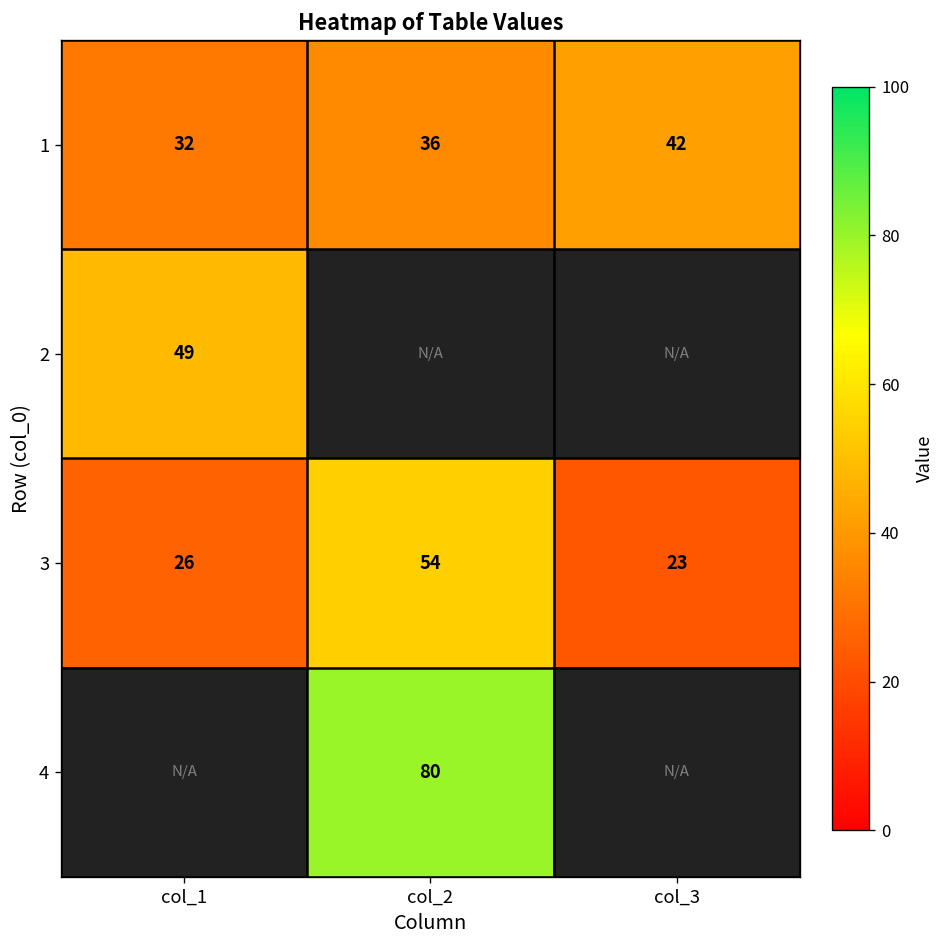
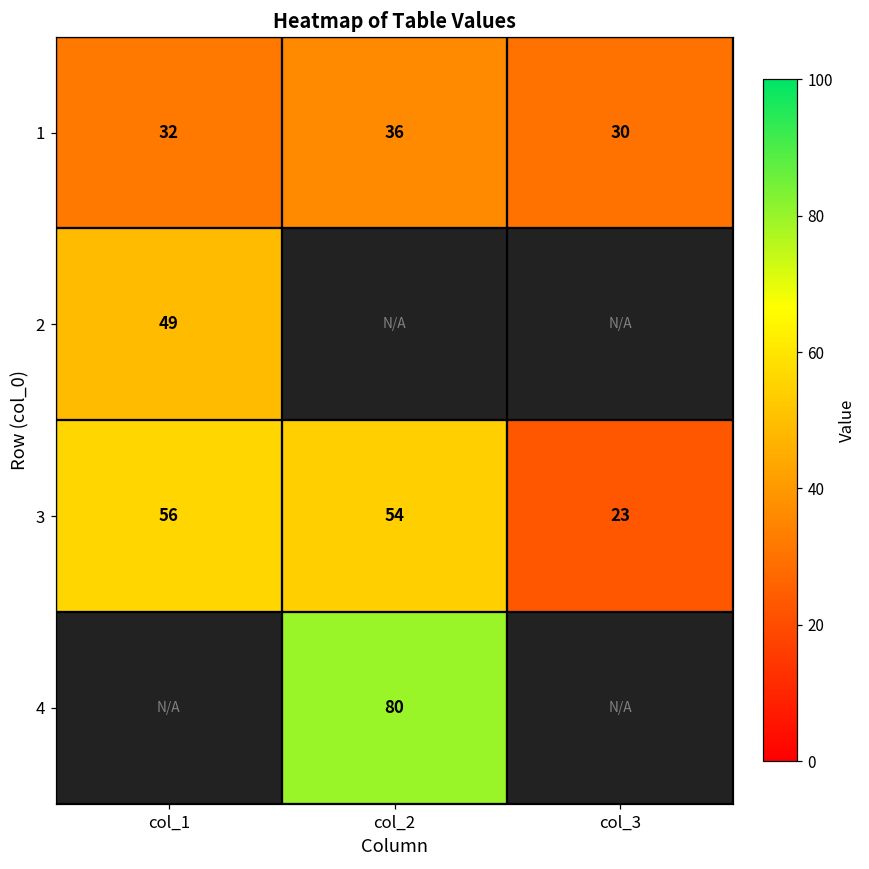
1, col_3: 42 -> 30
3, col_1: 26 -> 56
